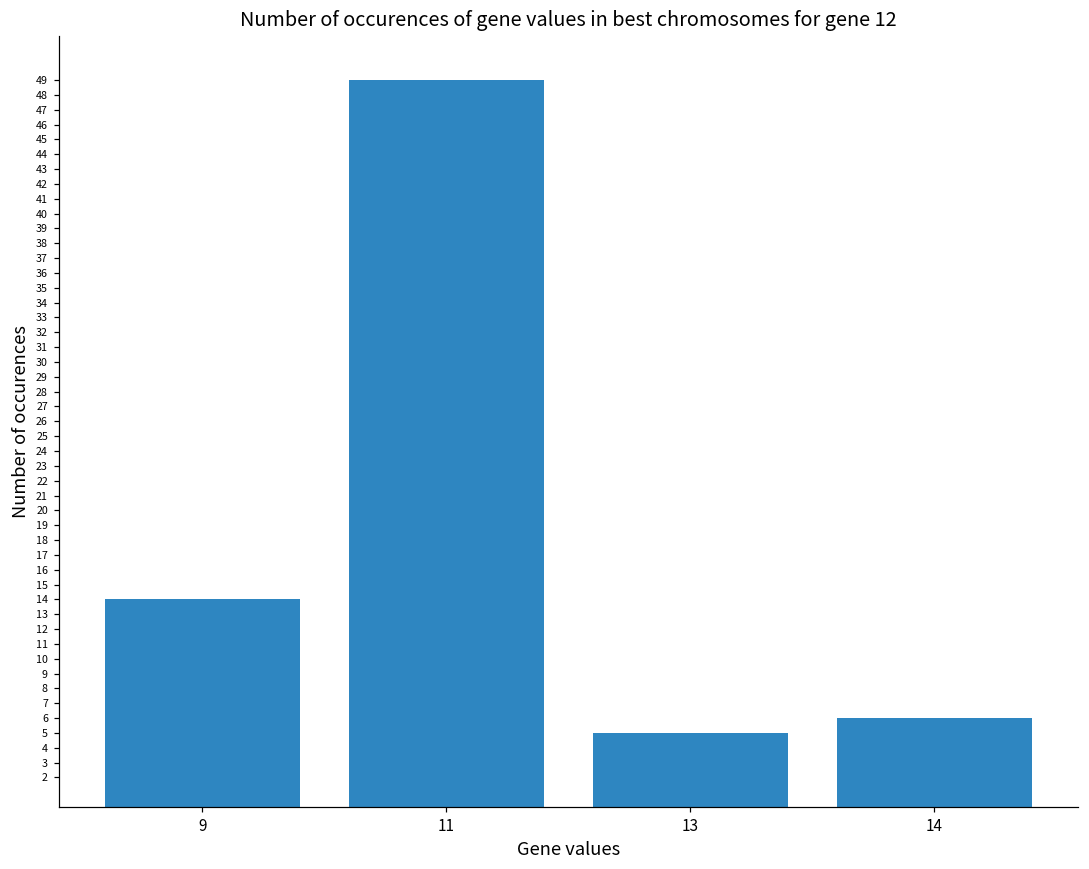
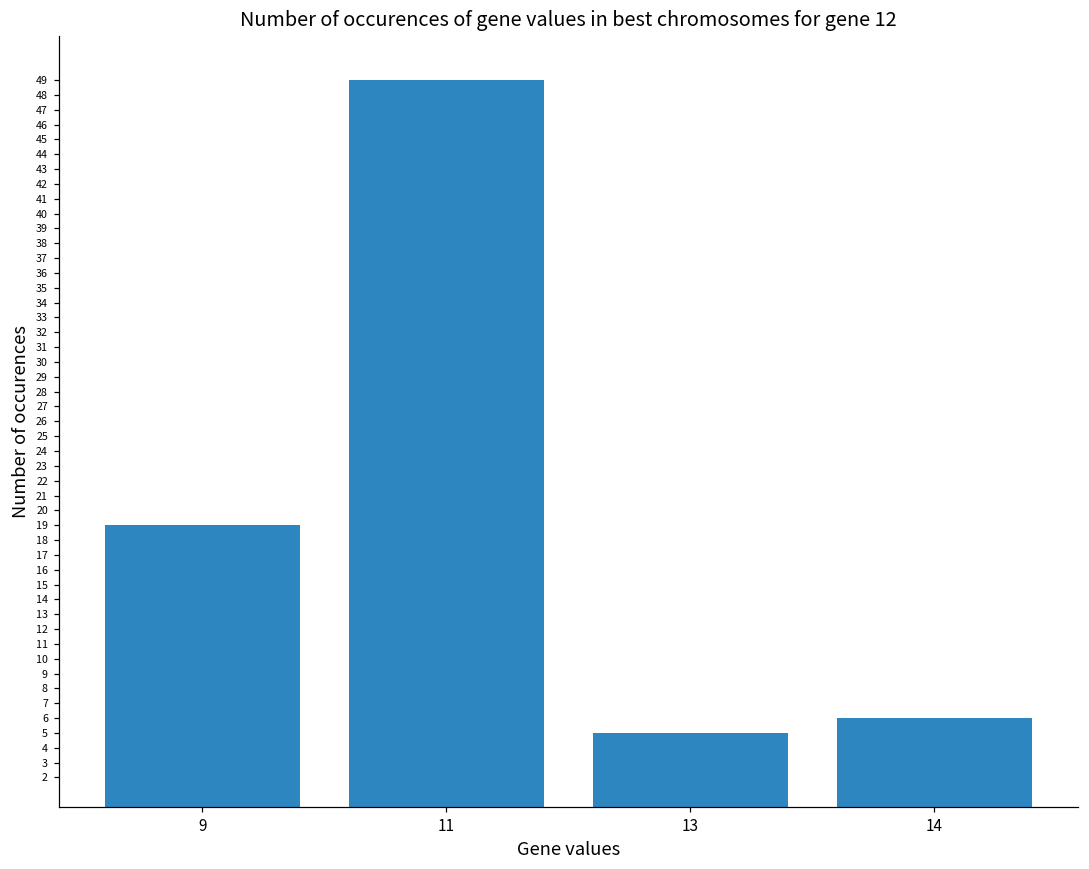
9: 14 -> 19
